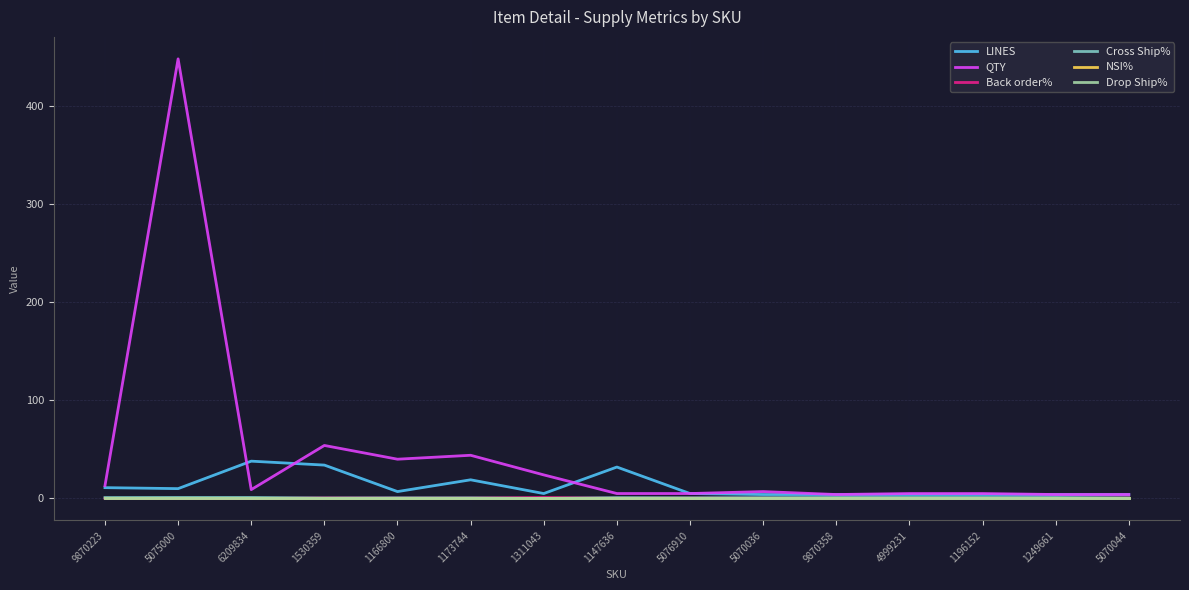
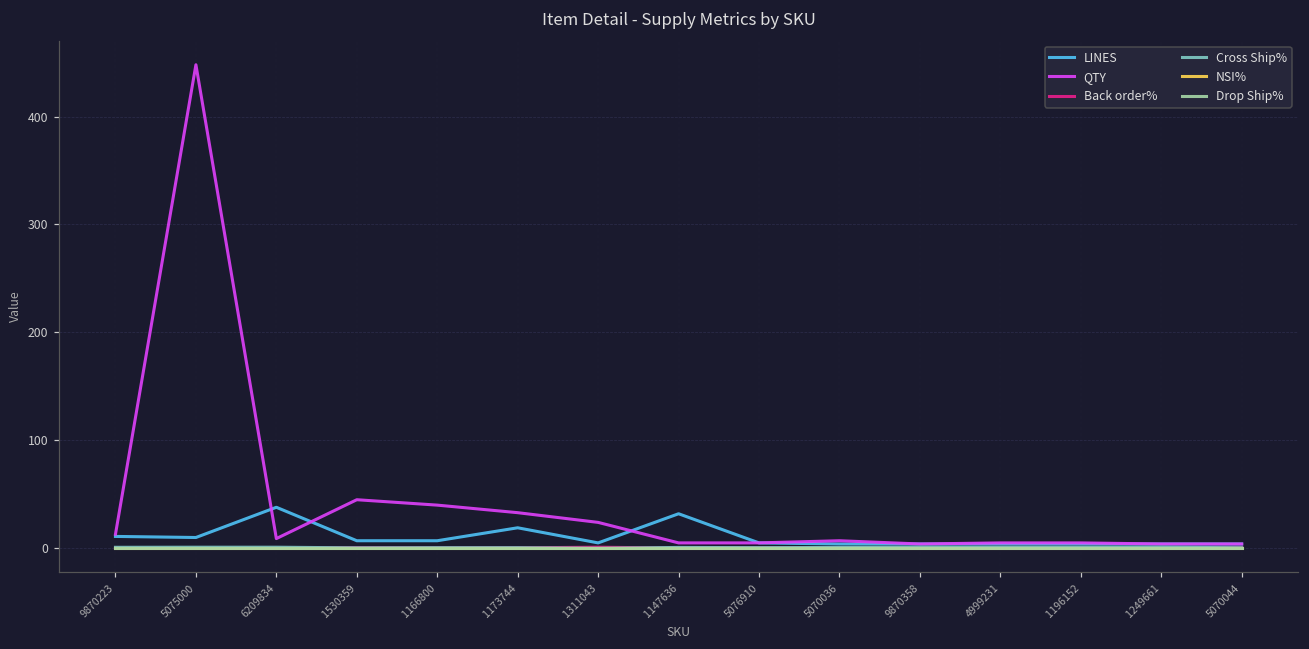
LINES, 1530359: 30 -> 10
QTY, 1530359: 54 -> 45
QTY, 1173744: 40 -> 30
